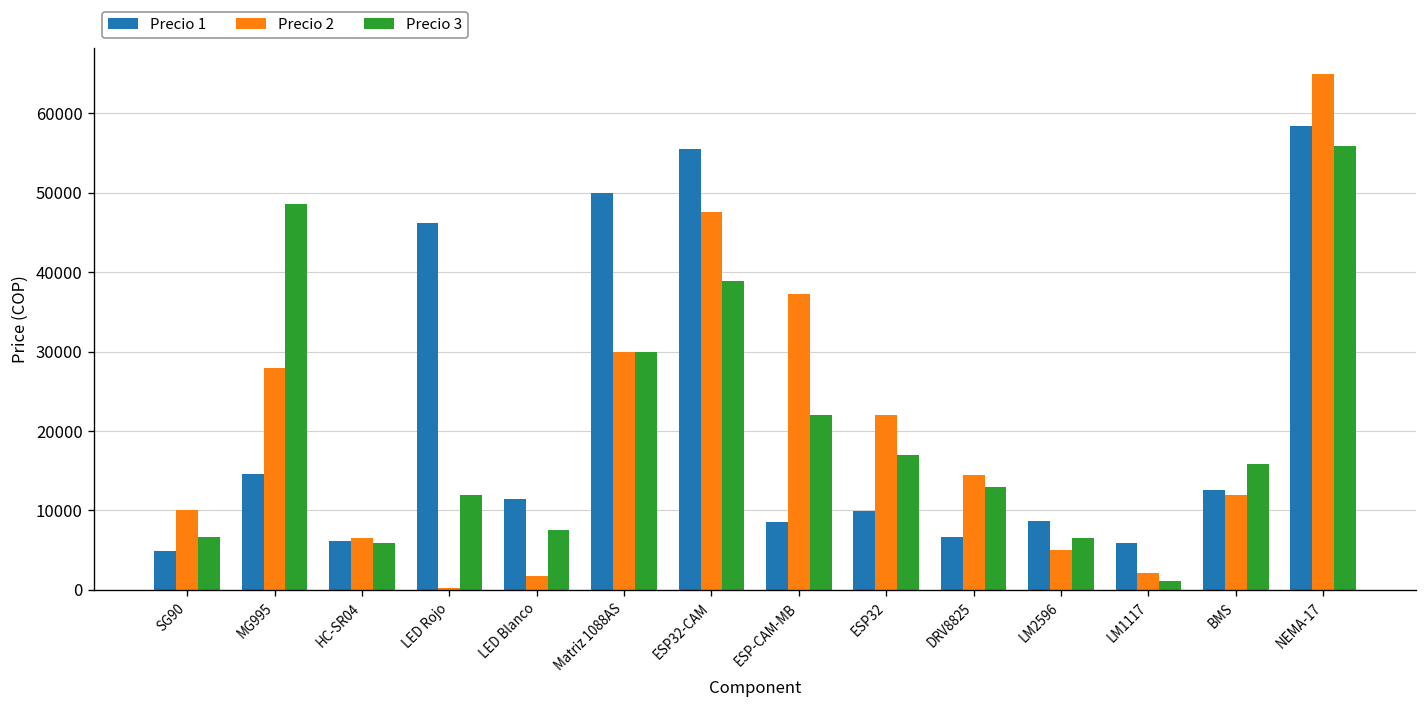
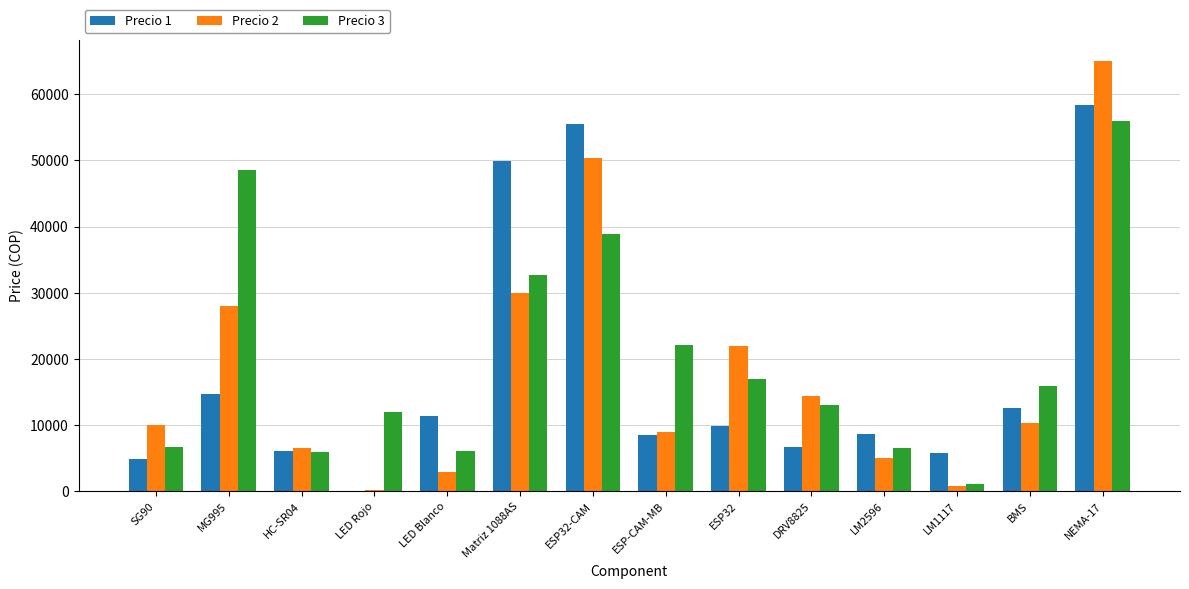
Precio 1, LED Rojo: 46000 -> 0
Precio 2, LED Blanco: 2000 -> 3000
Precio 3, LED Blanco: 8000 -> 6000
Precio 3, Matriz 1088AS: 30000 -> 33000
Precio 2, ESP32-CAM: 48000 -> 50000
Precio 2, ESP-CAM-MB: 37000 -> 9000
Precio 2, LM1117: 2000 -> 1000
Precio 2, BMS: 12000 -> 10000
